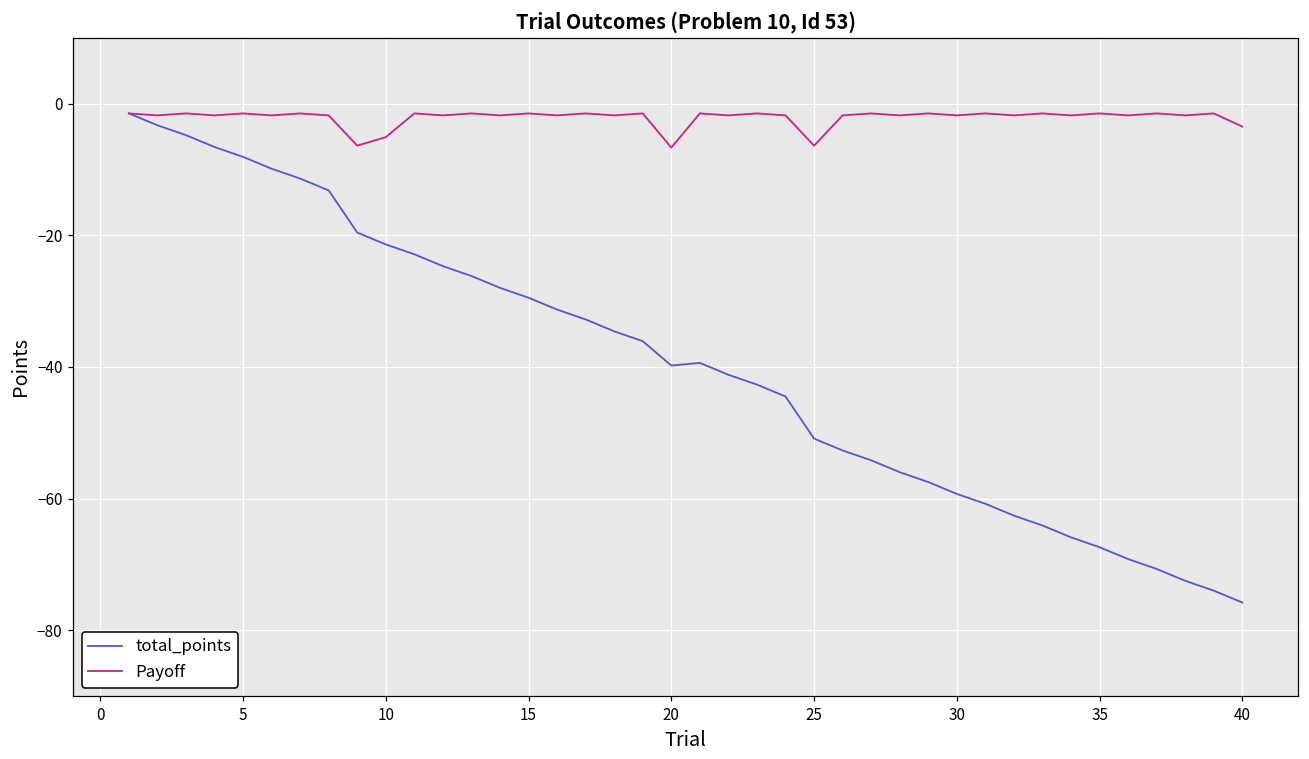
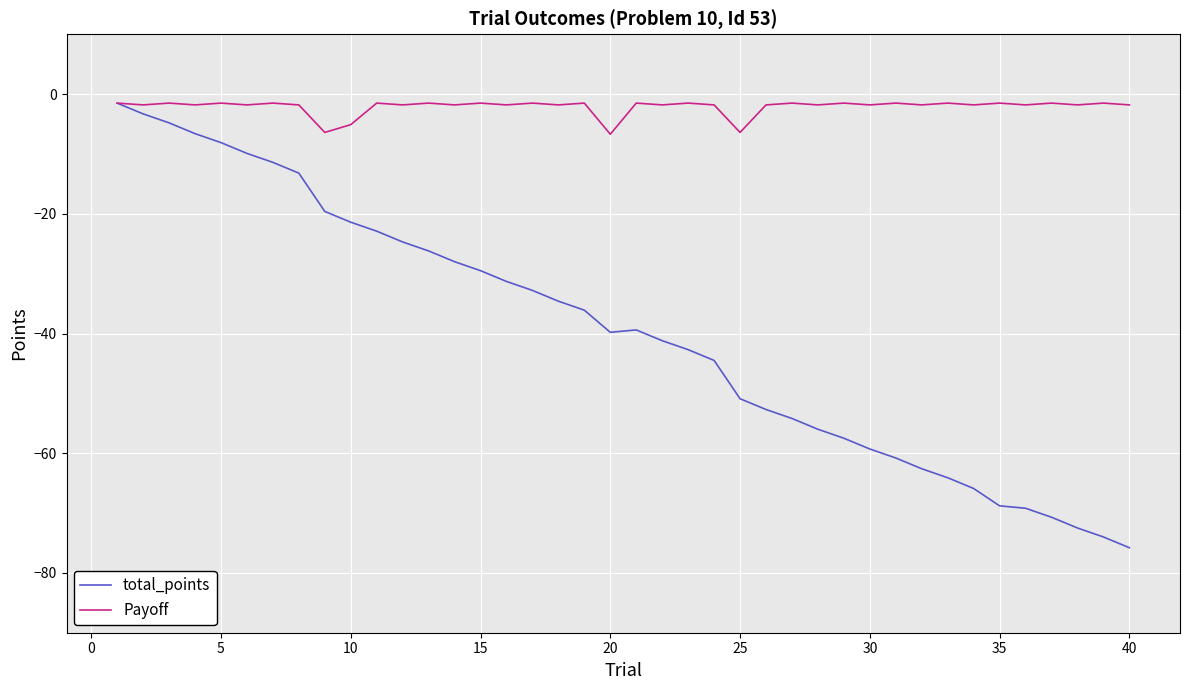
total_points, 35: -67 -> -69
Payoff, 40: -4 -> -2
